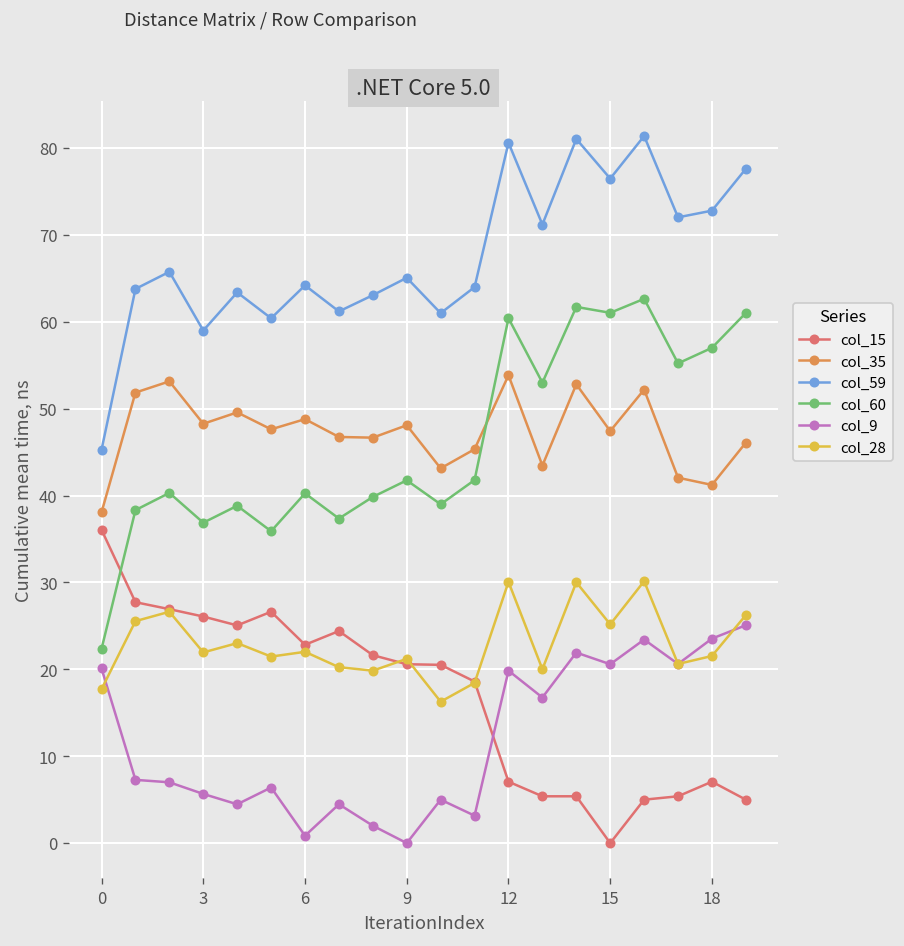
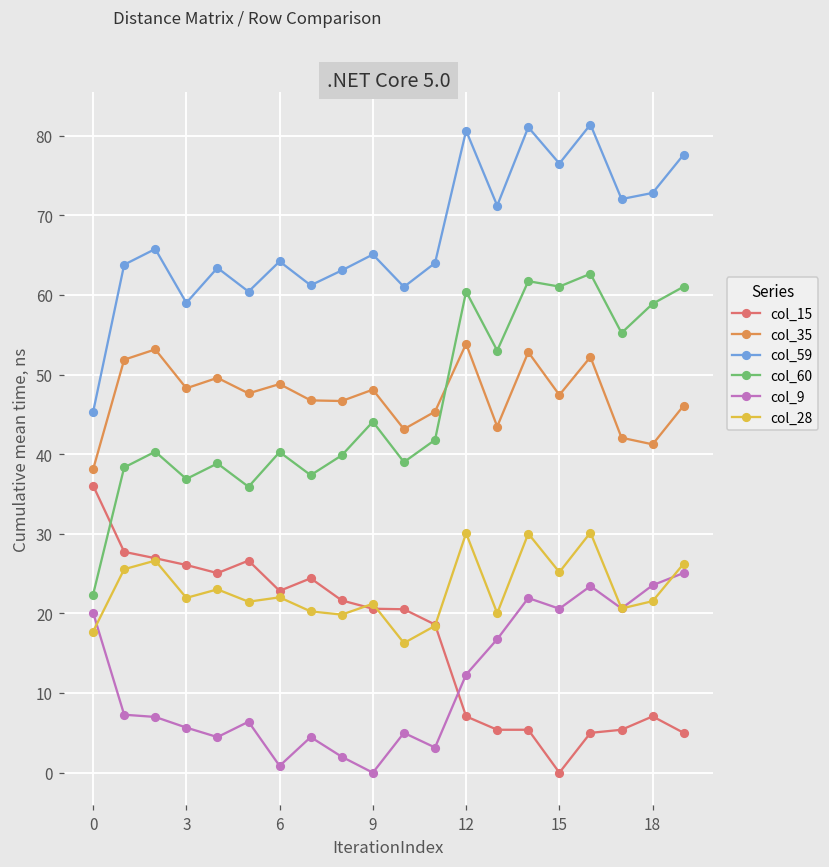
col_60, 9: 42 -> 44
col_9, 12: 20 -> 12
col_60, 18: 57 -> 59
